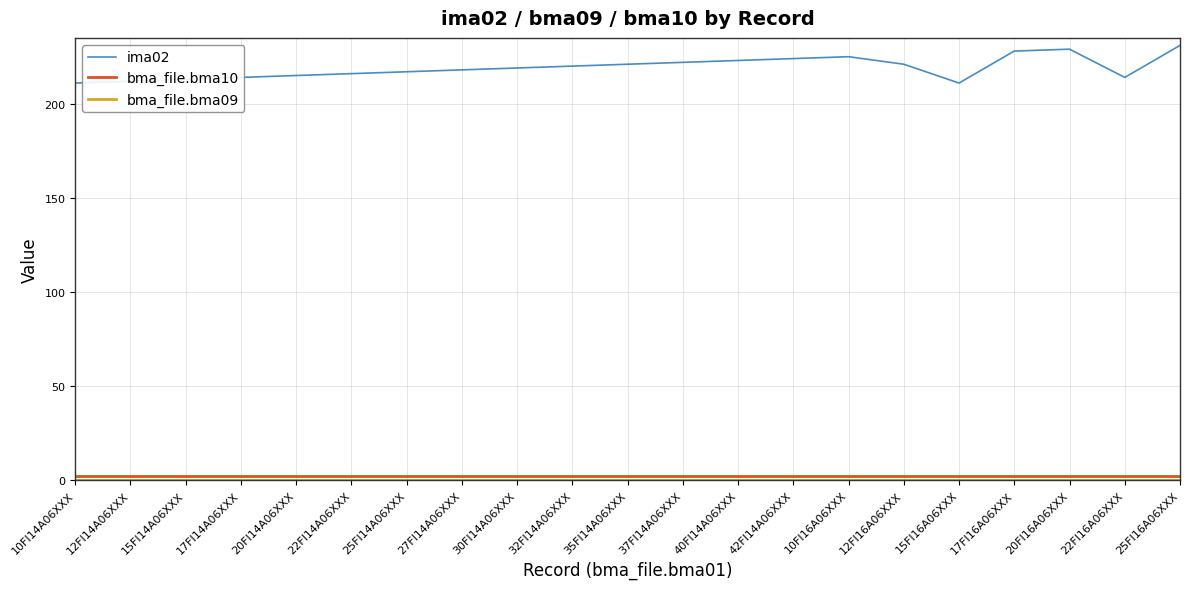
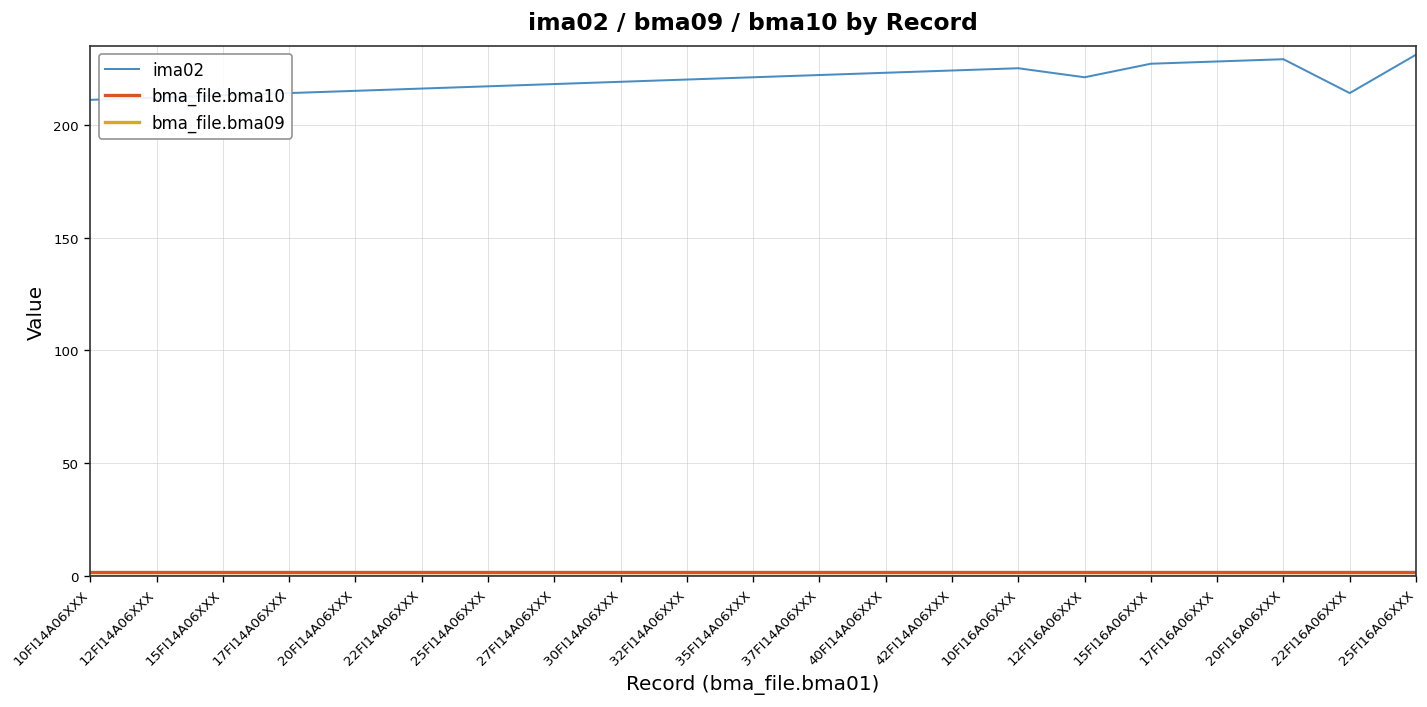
ima02, 15FI16A06XXX: 211 -> 227
